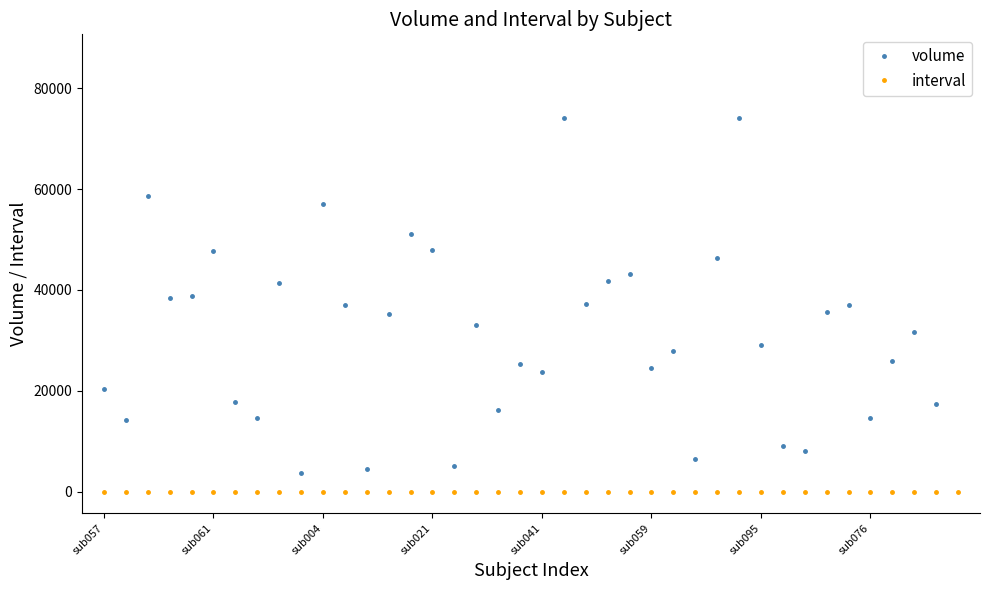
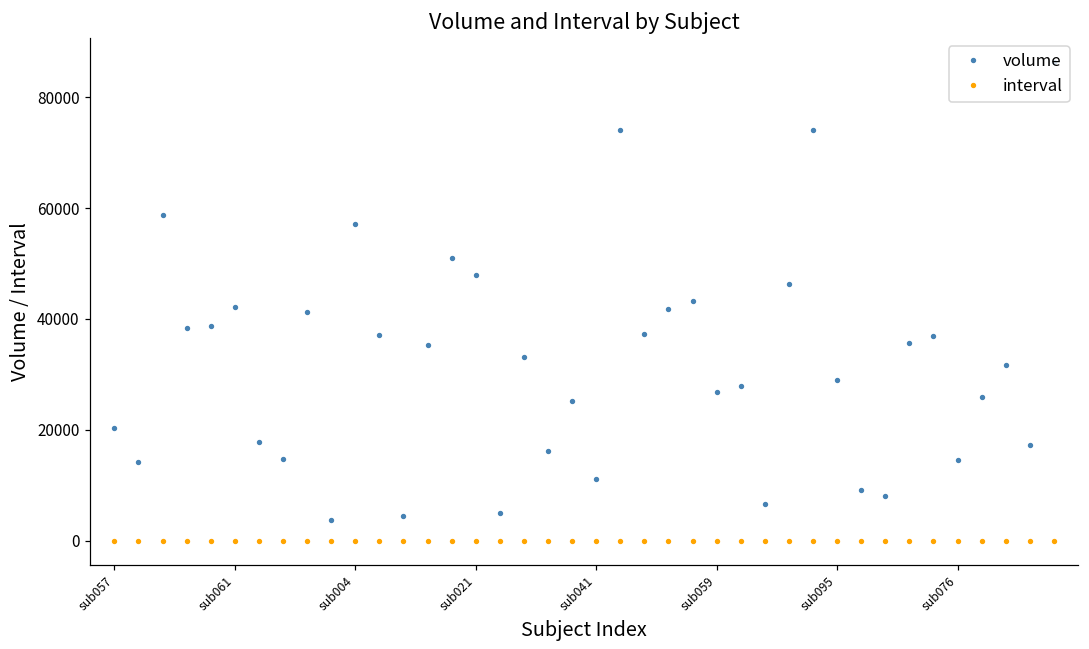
volume, sub061: 48000 -> 42000
volume, sub041: 24000 -> 11000
volume, sub059: 25000 -> 27000
